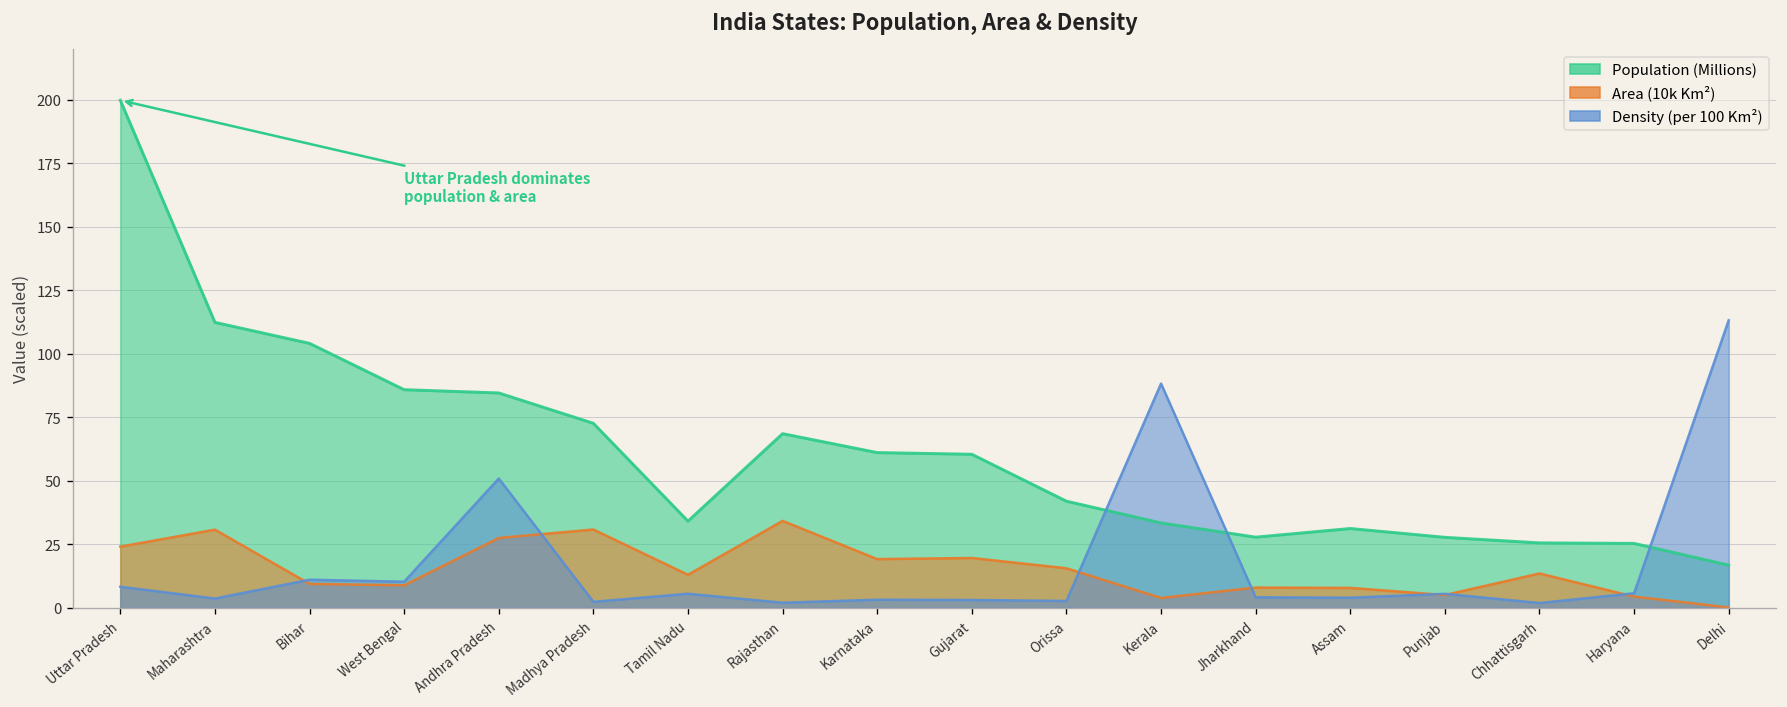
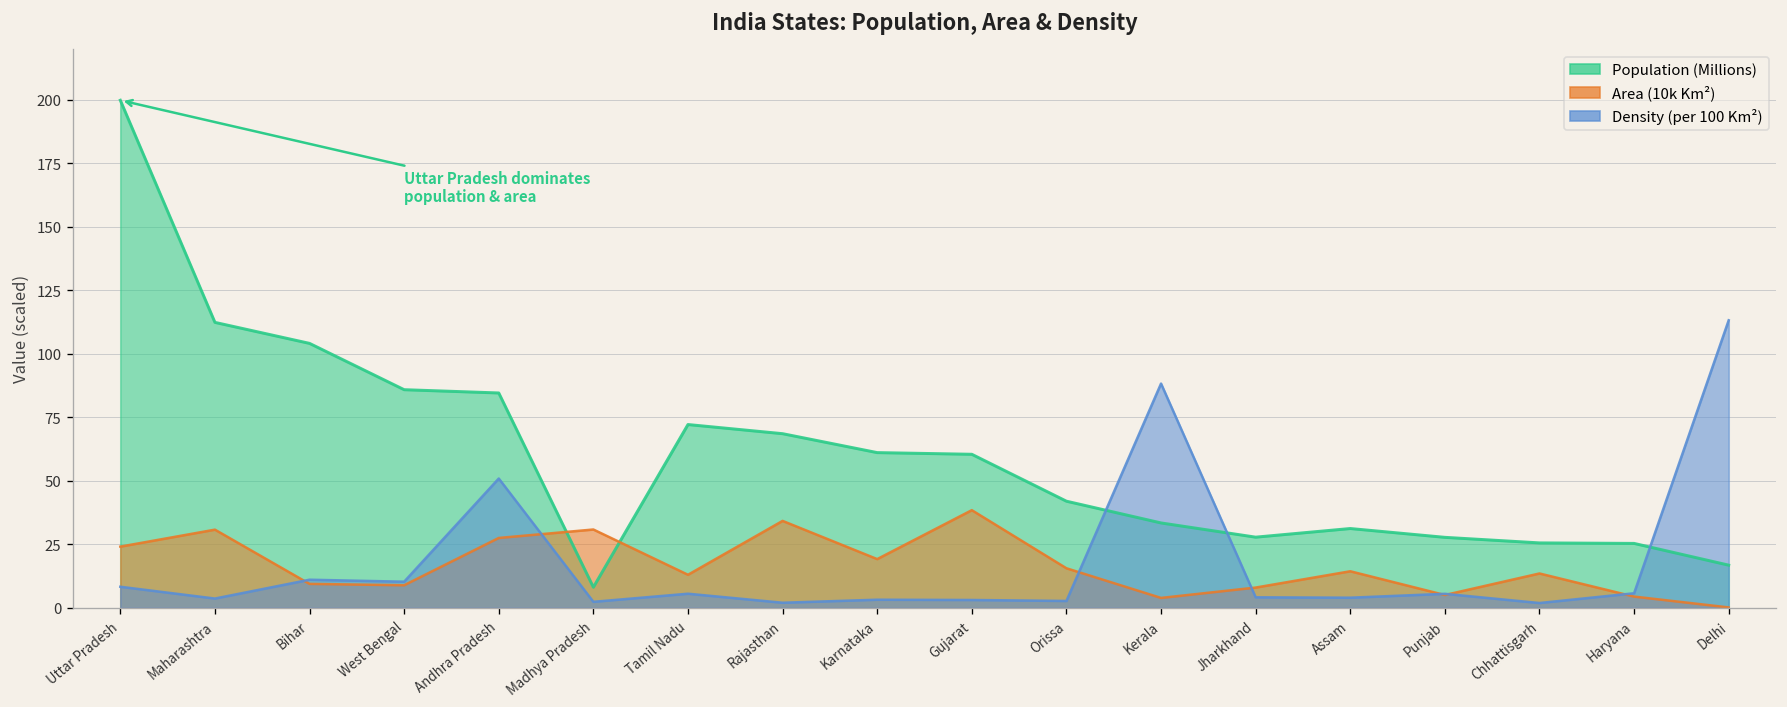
Population (Millions), Madhya Pradesh: 73 -> 8
Population (Millions), Tamil Nadu: 34 -> 72
Area (10k Km²), Gujarat: 20 -> 38
Area (10k Km²), Assam: 8 -> 14
